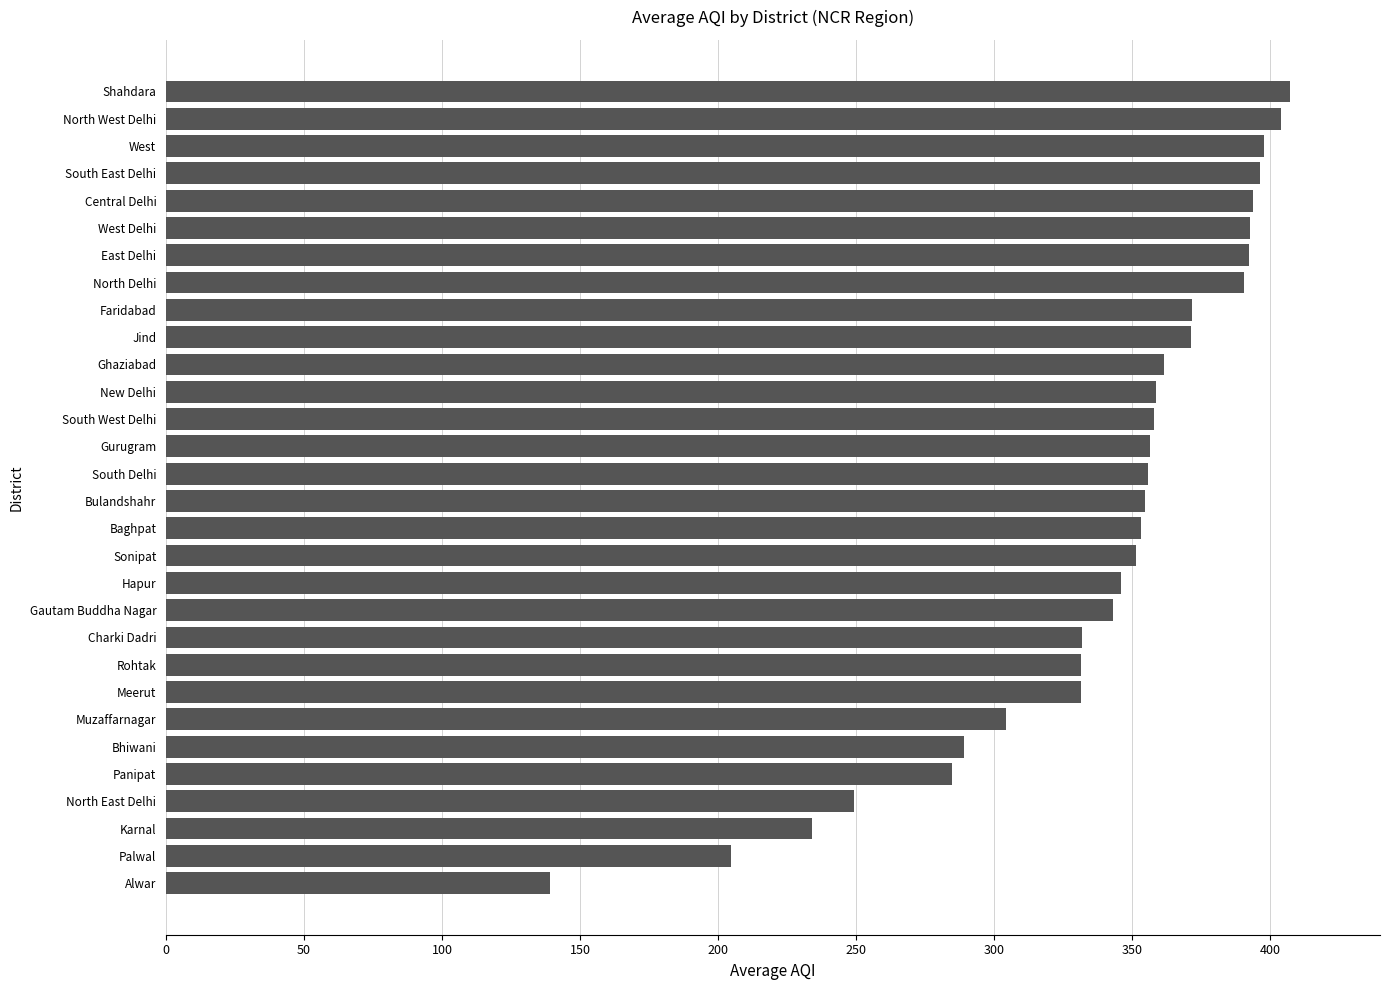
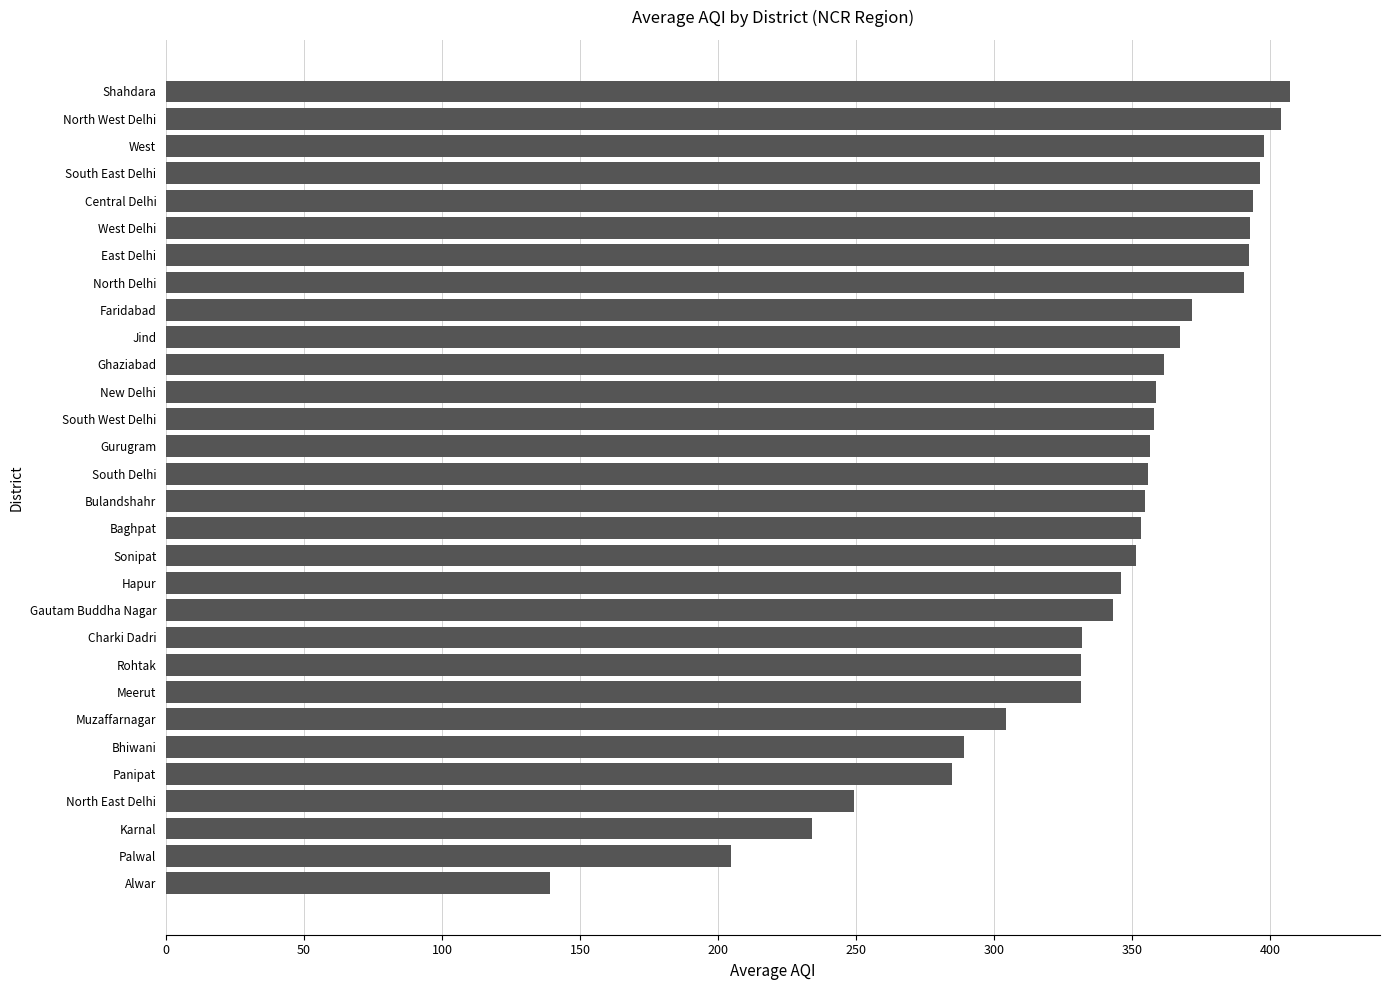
Jind: 371 -> 367
